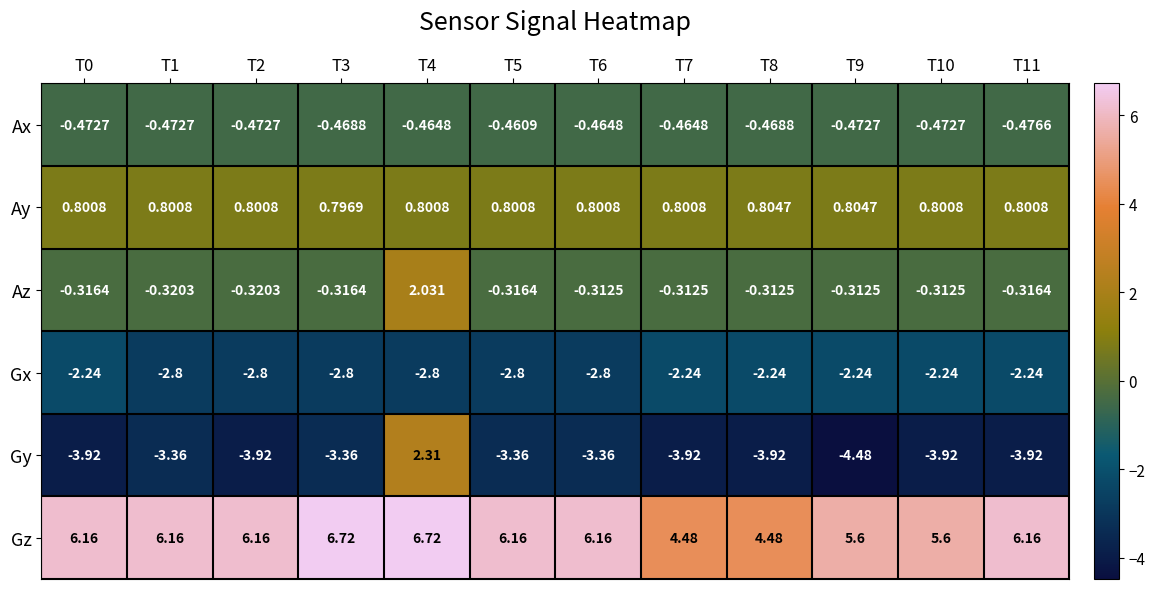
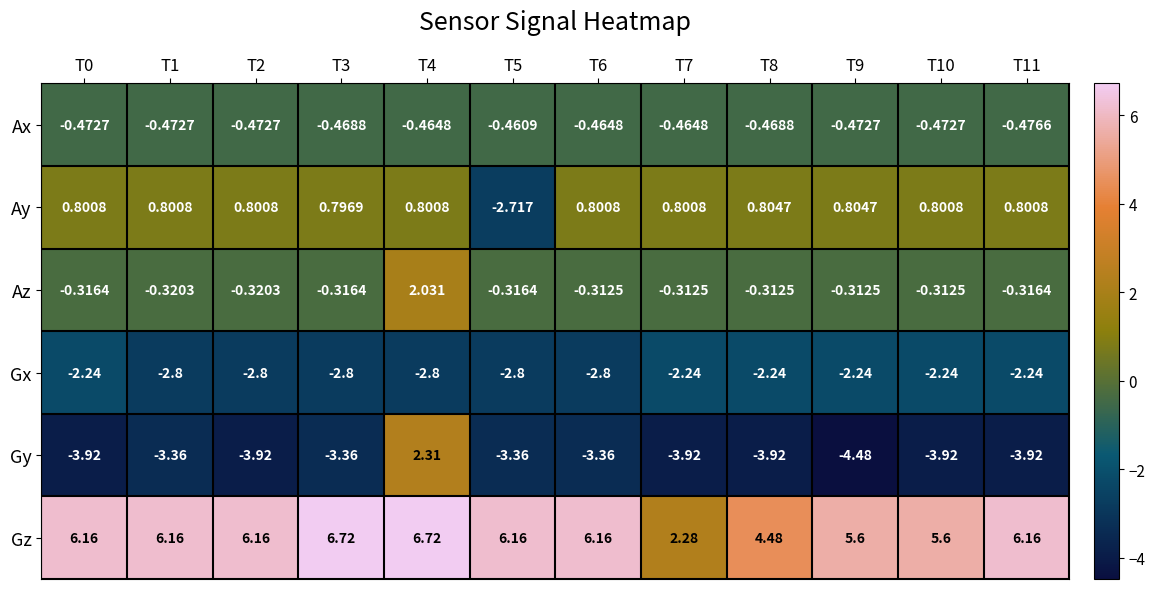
Ay, T5: 0.8008 -> -2.717
Gz, T7: 4.48 -> 2.28
